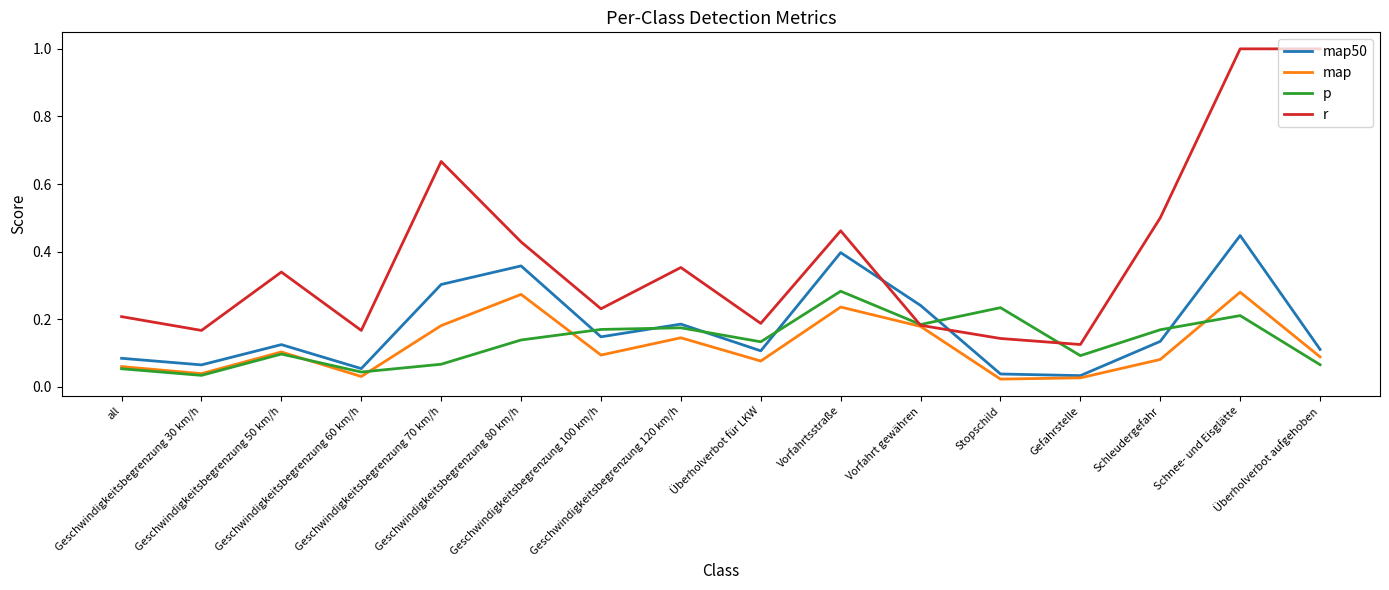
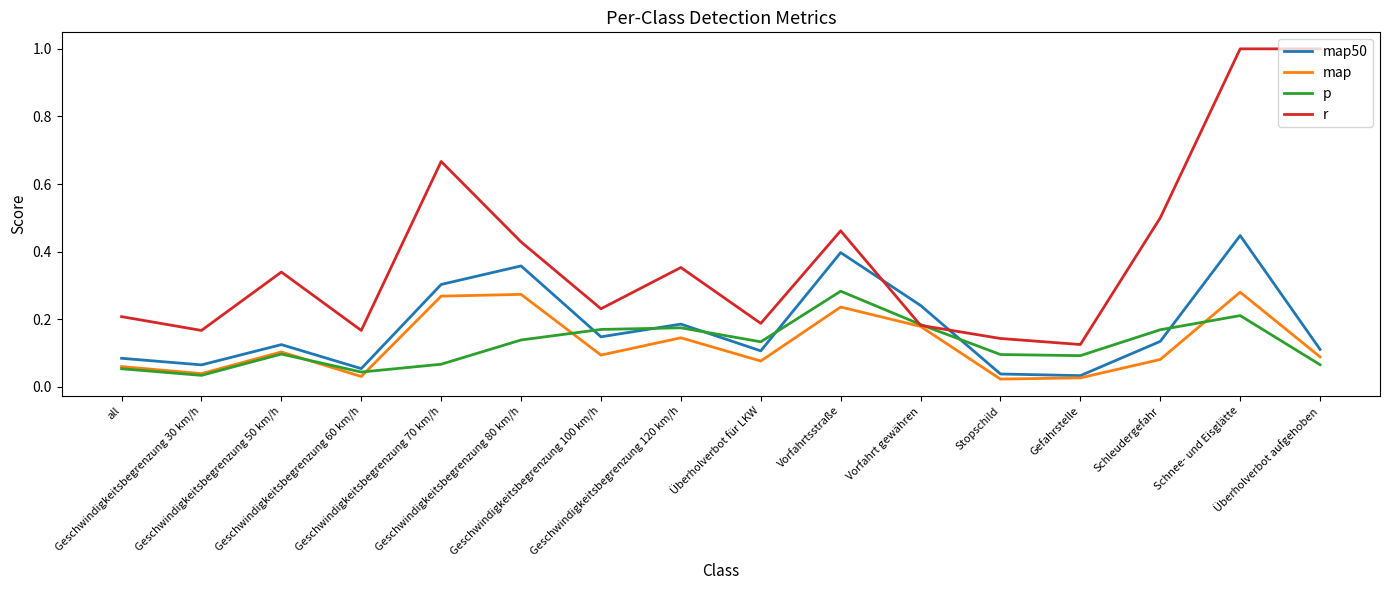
map, Geschwindigkeitsbegrenzung 70 km/h: 0.18 -> 0.27
p, Stopschild: 0.23 -> 0.10
